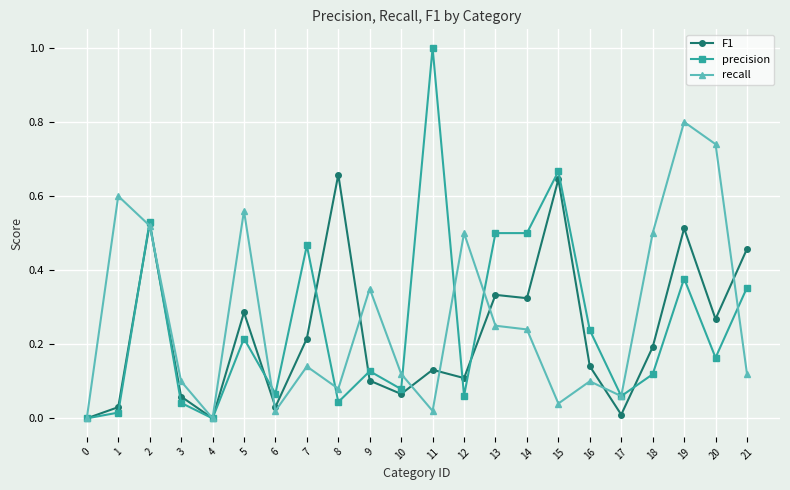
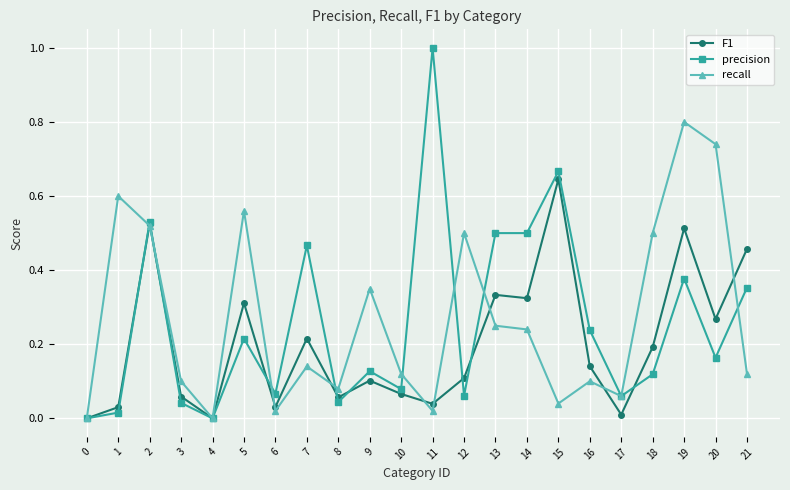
F1, 5: 0.29 -> 0.31
F1, 8: 0.66 -> 0.06
F1, 11: 0.13 -> 0.04
